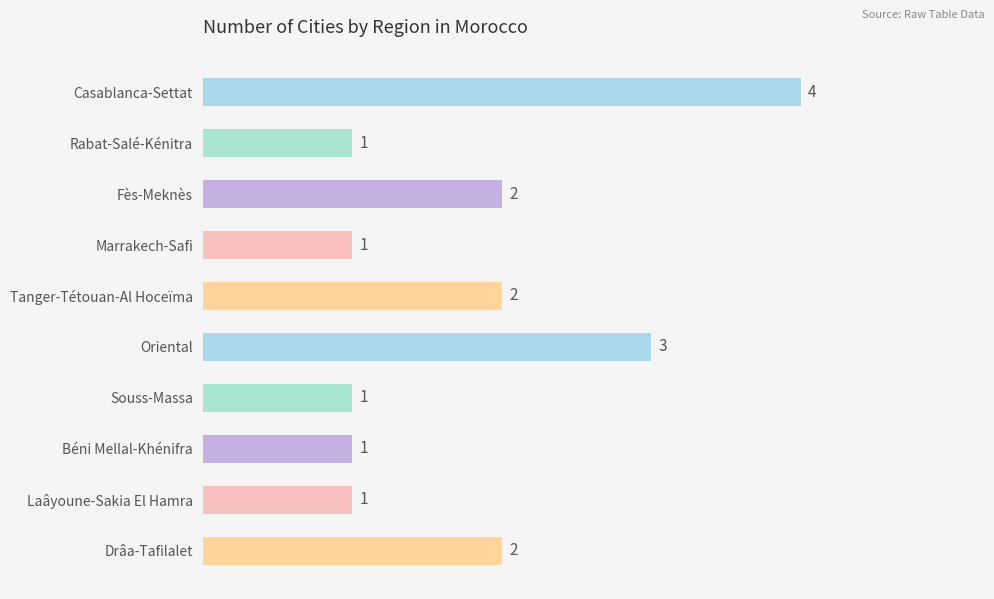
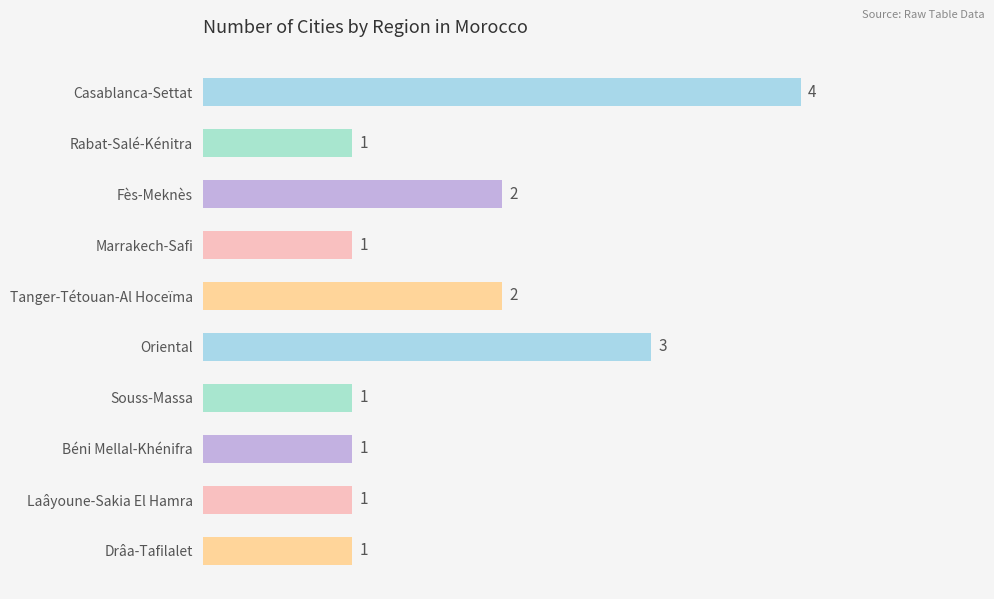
Drâa-Tafilalet: 2 -> 1
